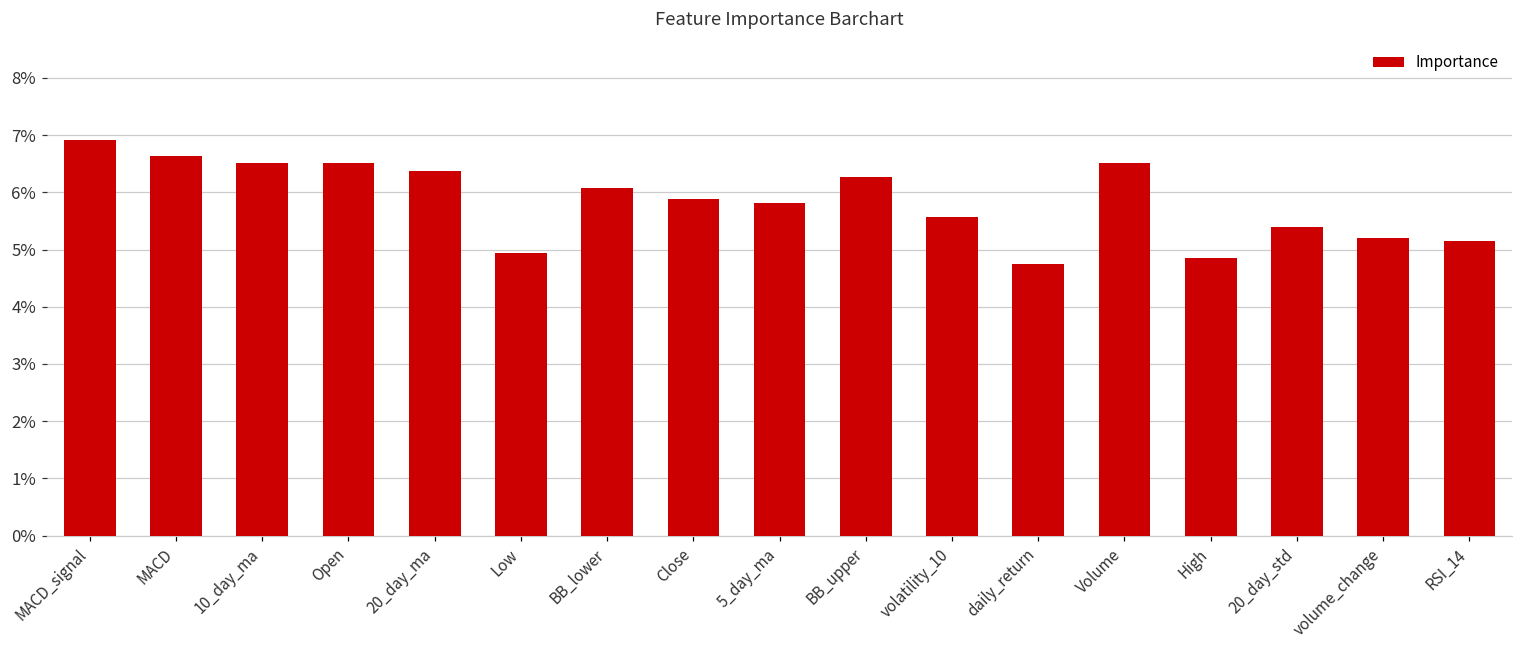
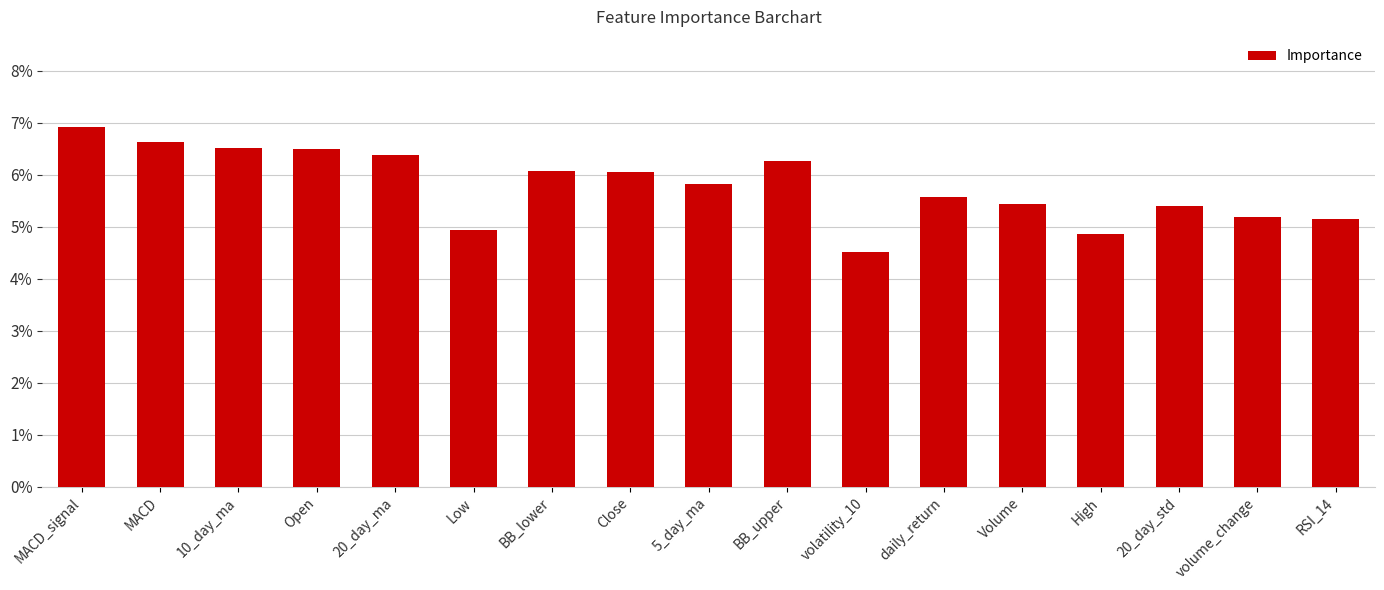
Close: 5.9% -> 6.1%
volatility_10: 5.6% -> 4.5%
daily_return: 4.7% -> 5.6%
Volume: 6.5% -> 5.4%
